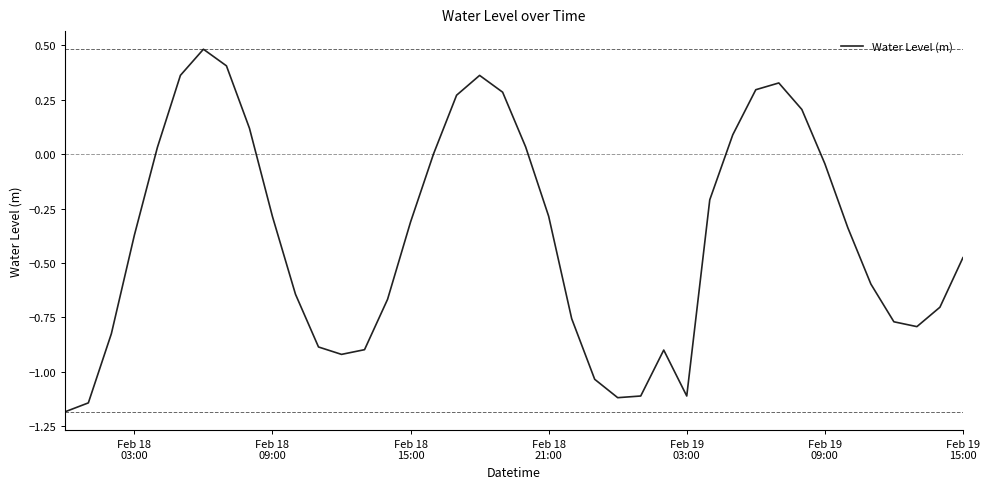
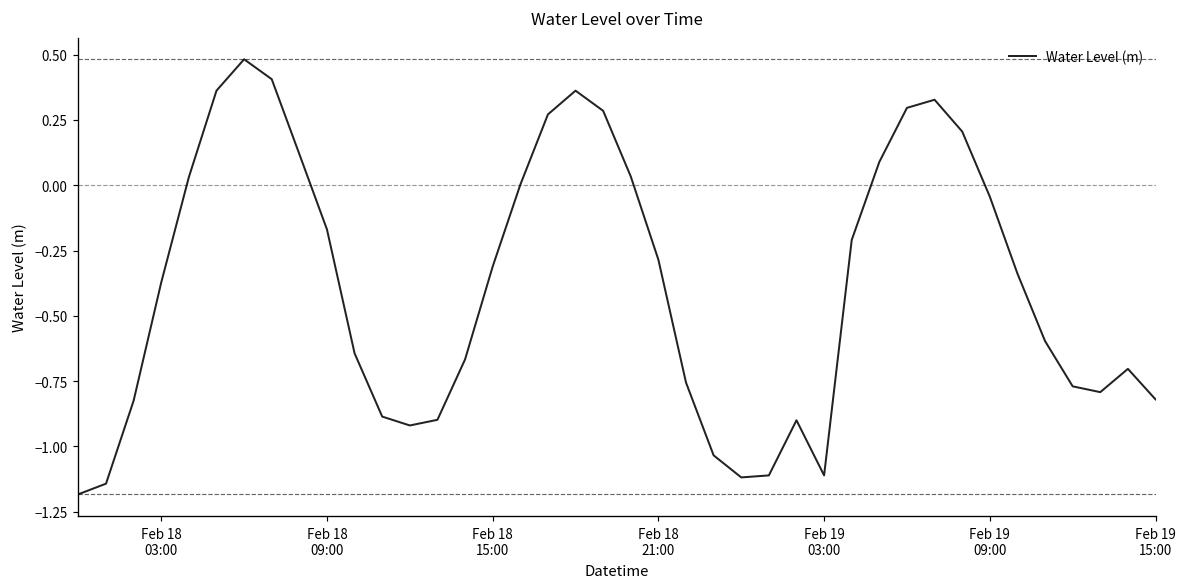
Feb 18 09:00: -0.29 -> -0.17
Feb 19 15:00: -0.48 -> -0.82
